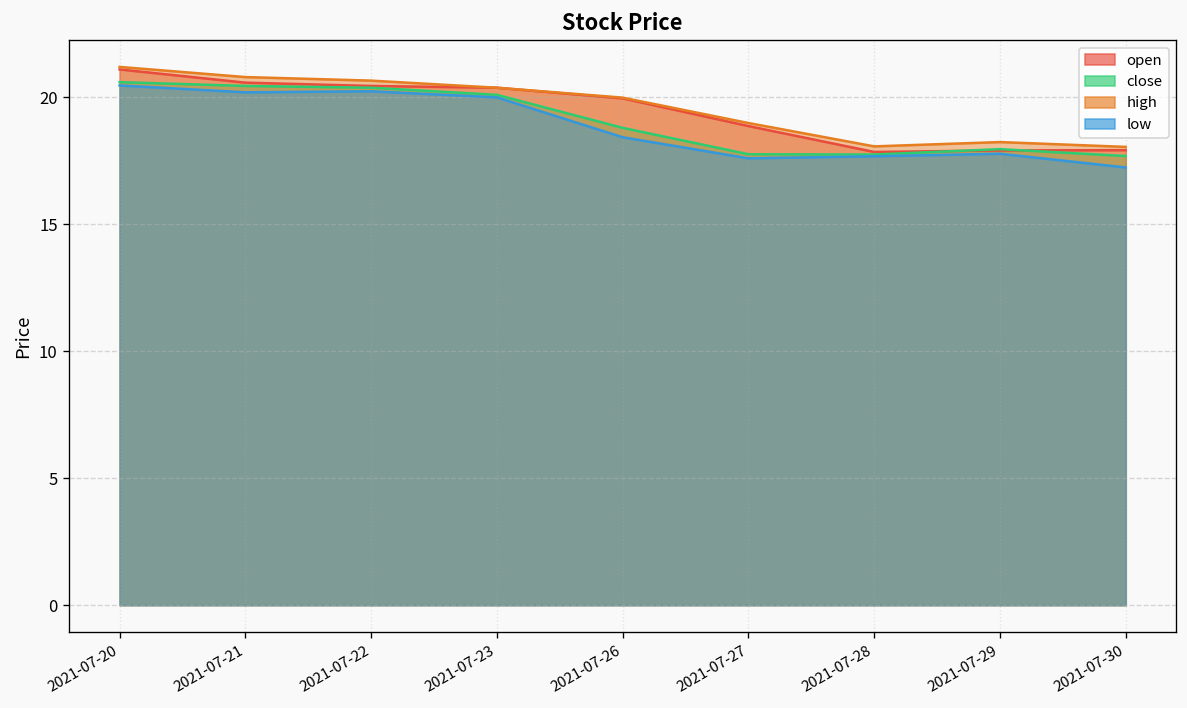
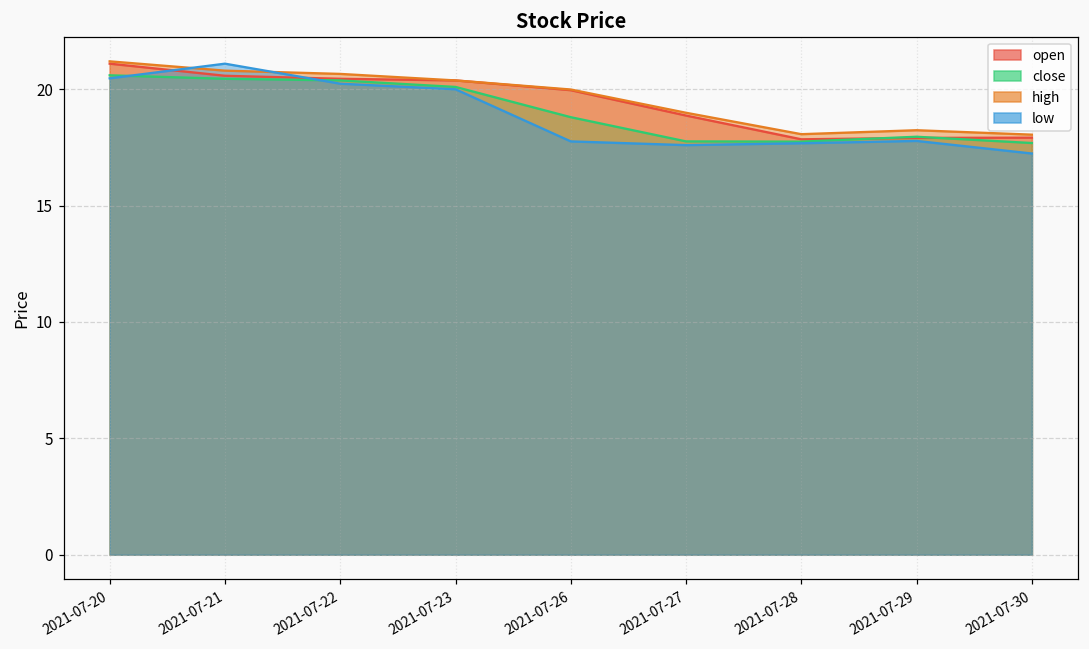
low, 2021-07-21: 20.2 -> 21.1
low, 2021-07-26: 18.4 -> 17.8
